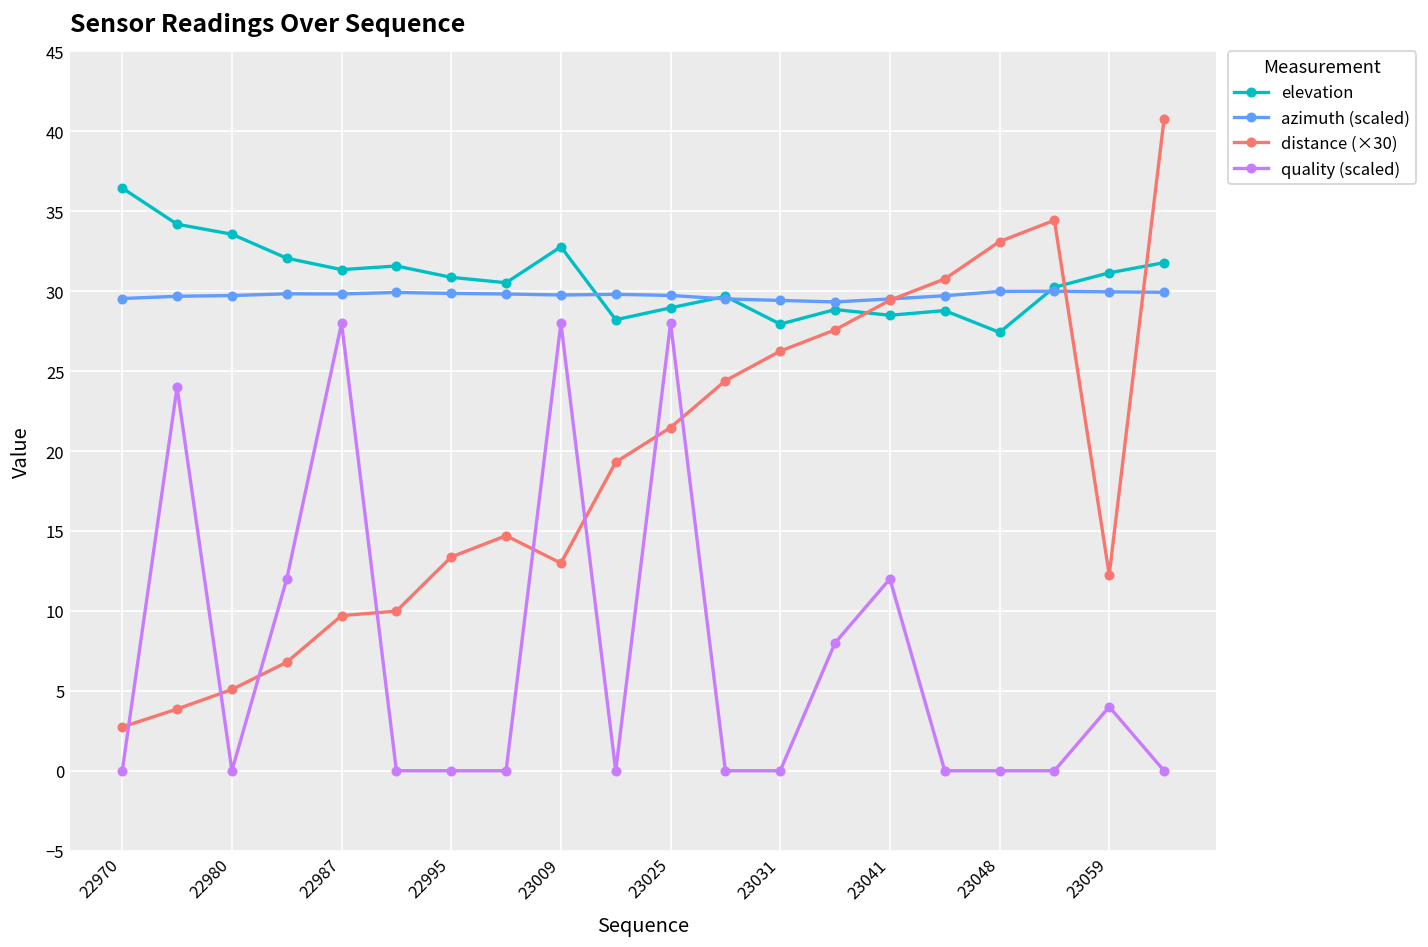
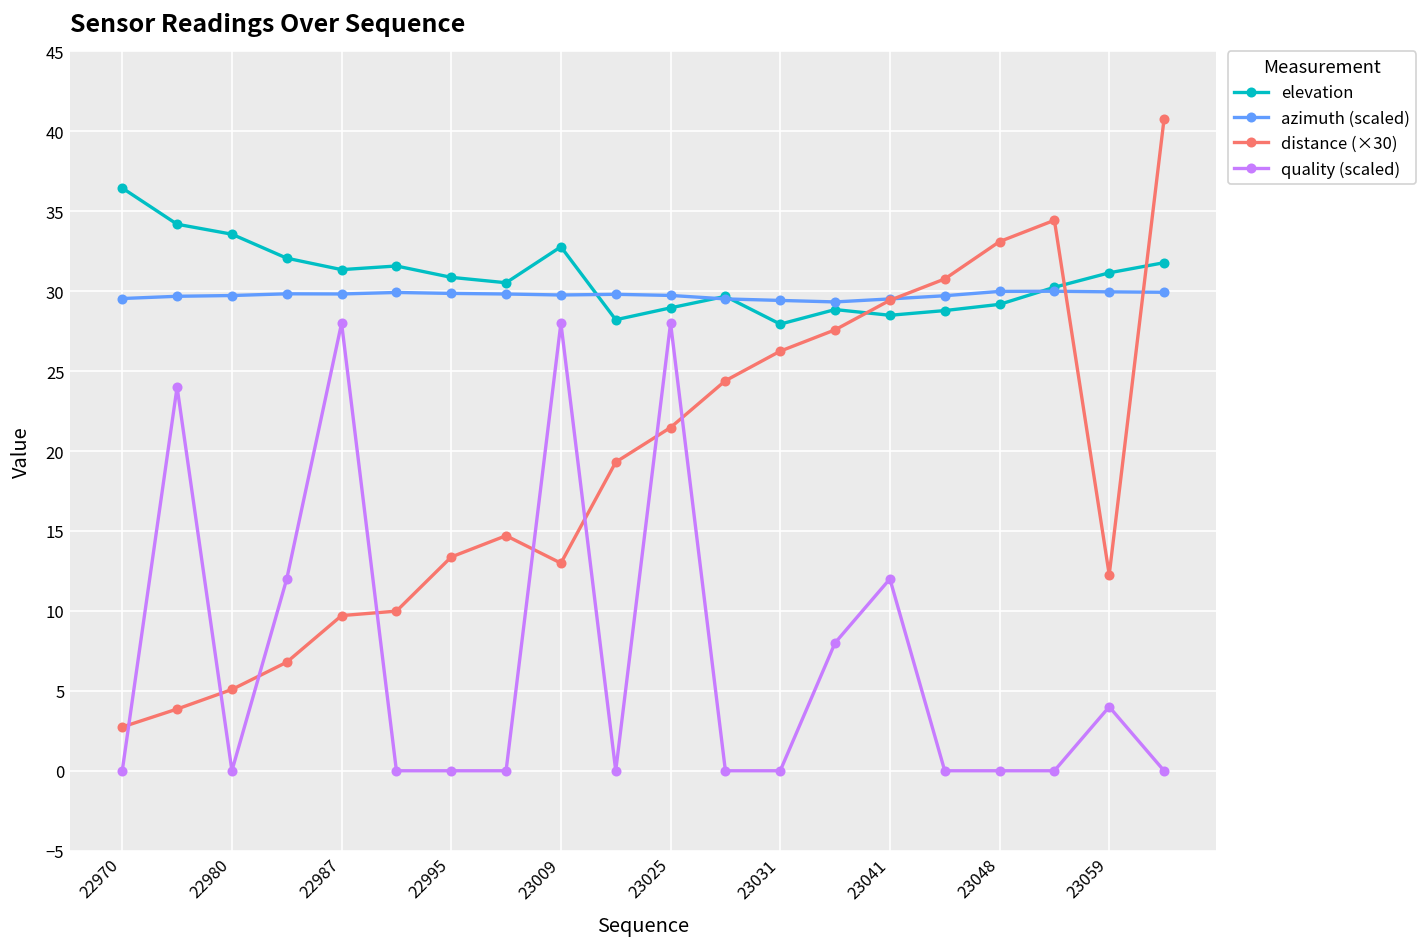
elevation, 23048: 27.4 -> 29.2
